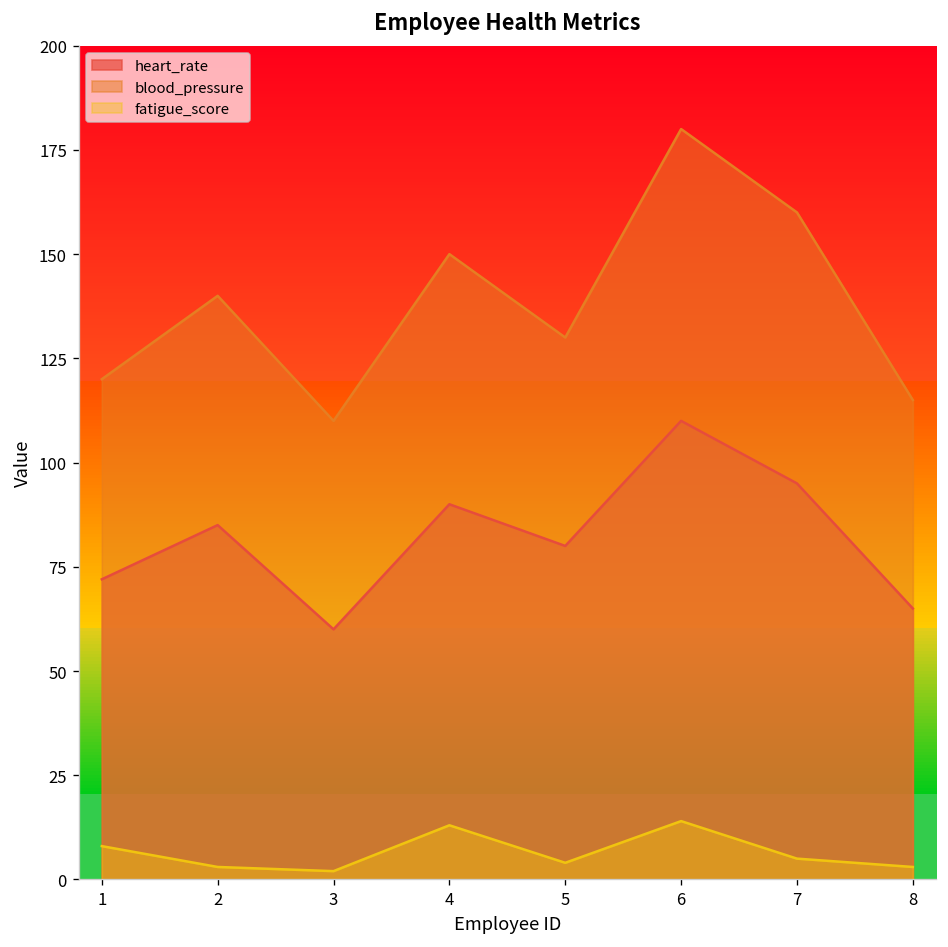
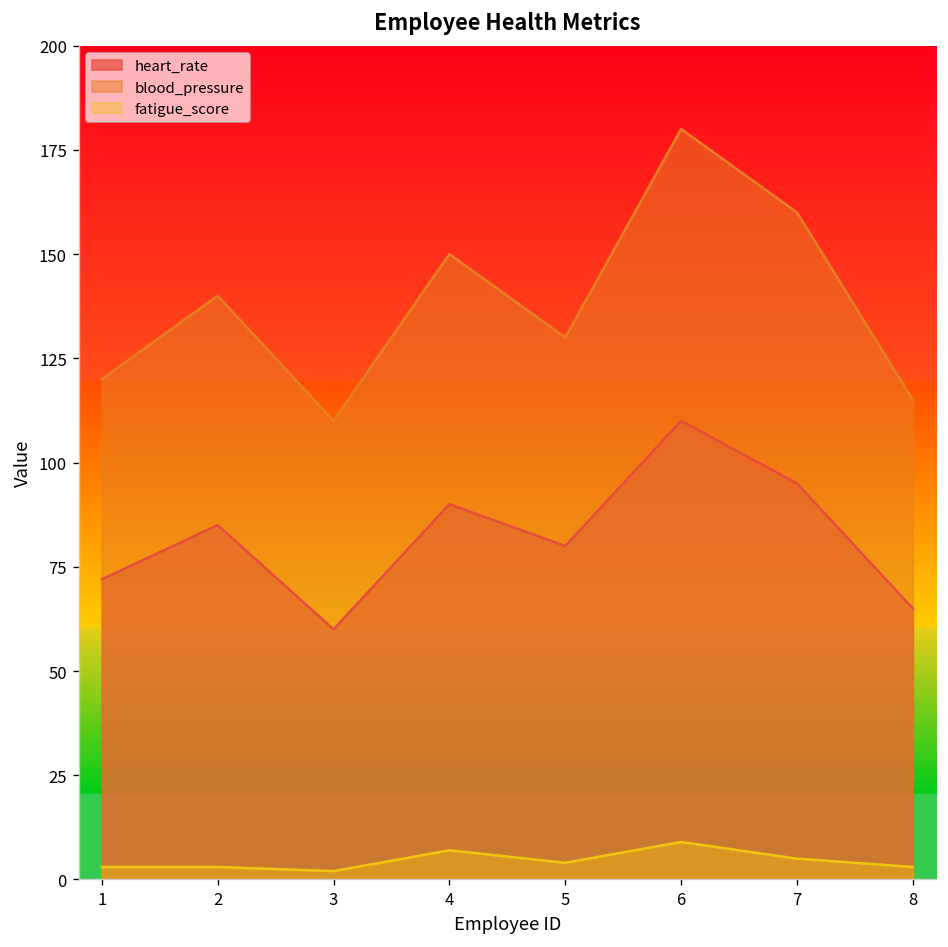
fatigue_score, 1: 8 -> 3
fatigue_score, 4: 13 -> 7
fatigue_score, 6: 14 -> 9
